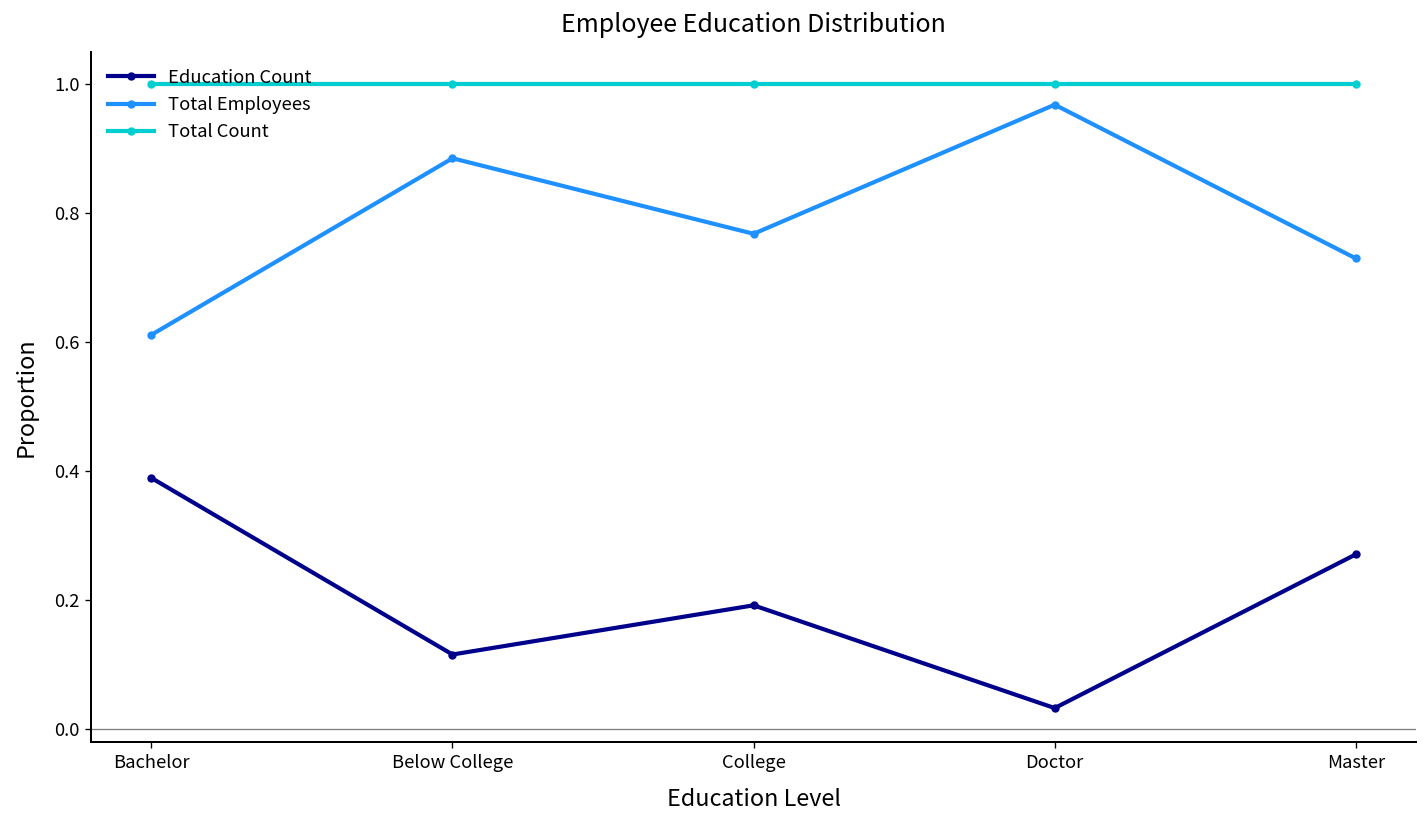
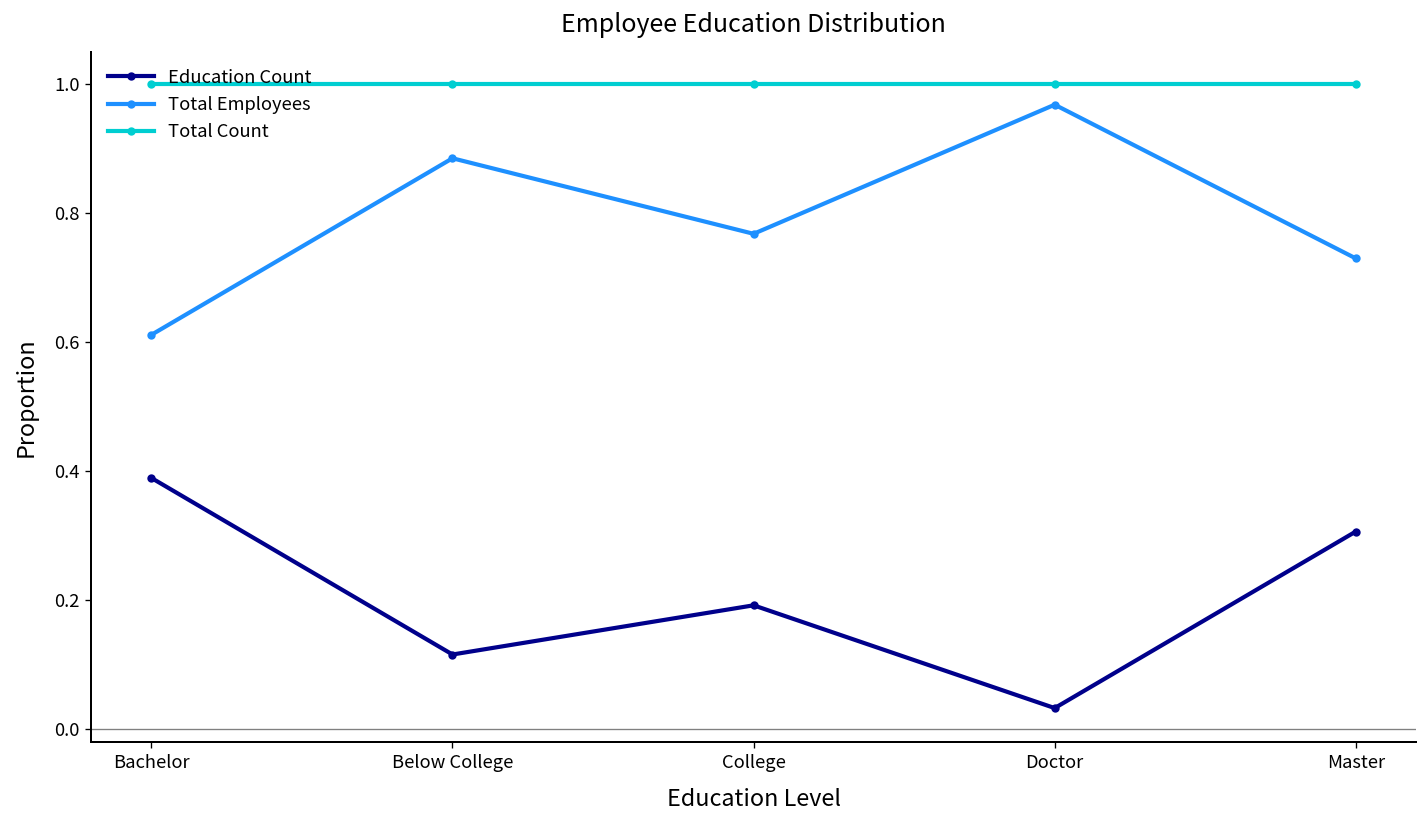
Education Count, Master: 0.27 -> 0.31
